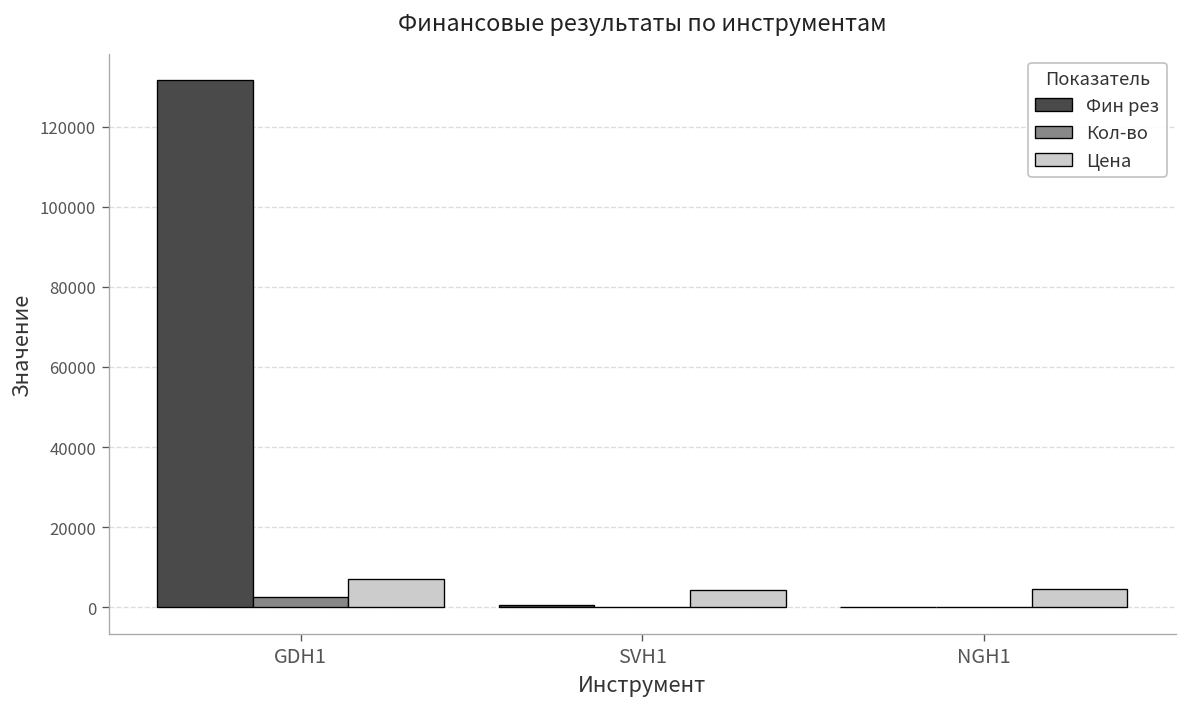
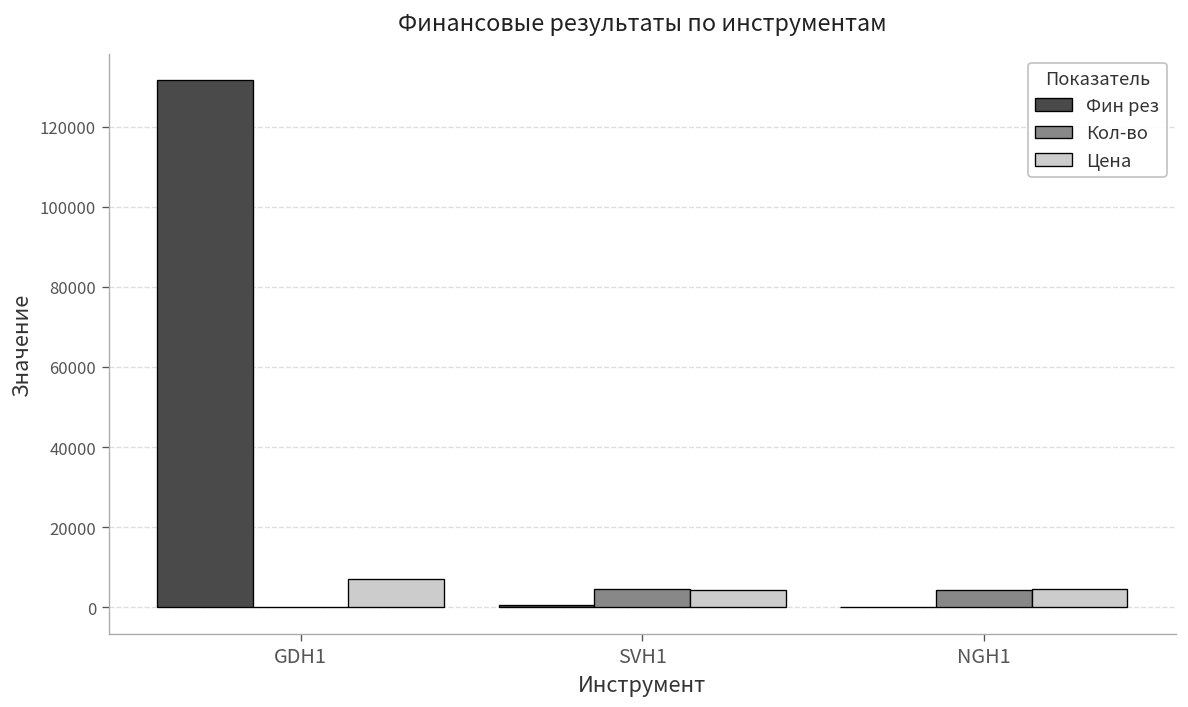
Кол-во, GDH1: 3000 -> 0
Кол-во, SVH1: 0 -> 4000
Кол-во, NGH1: 0 -> 4000
